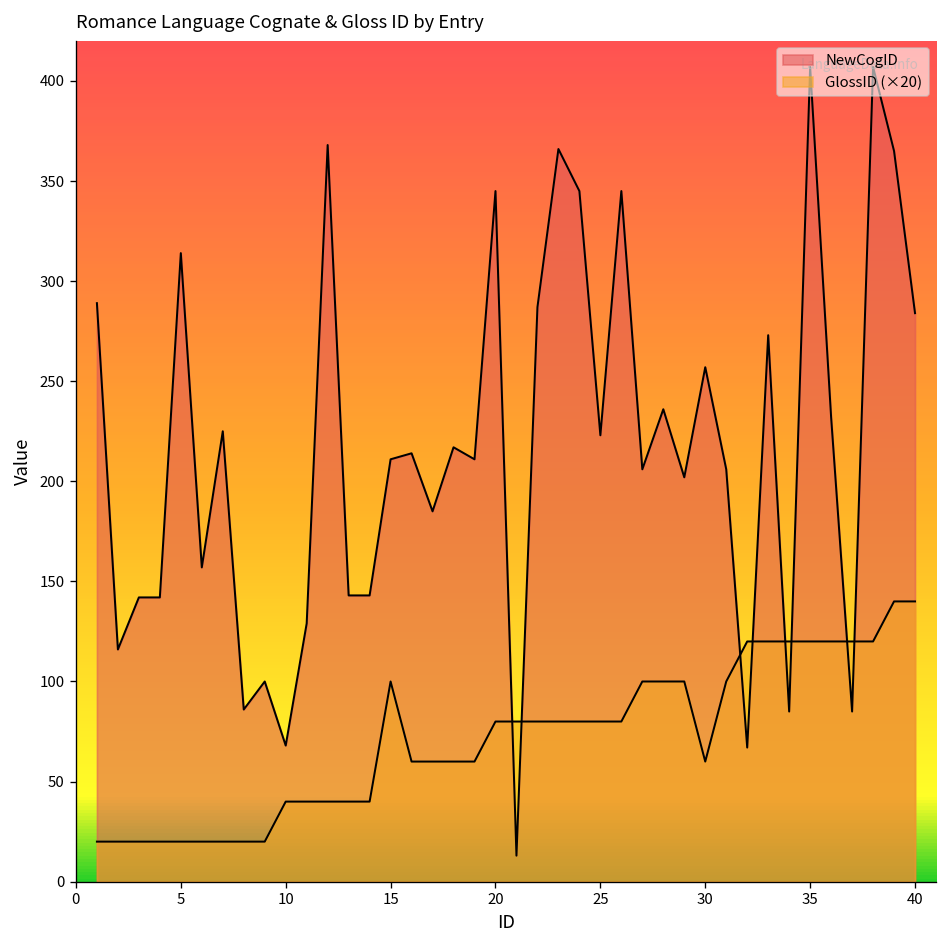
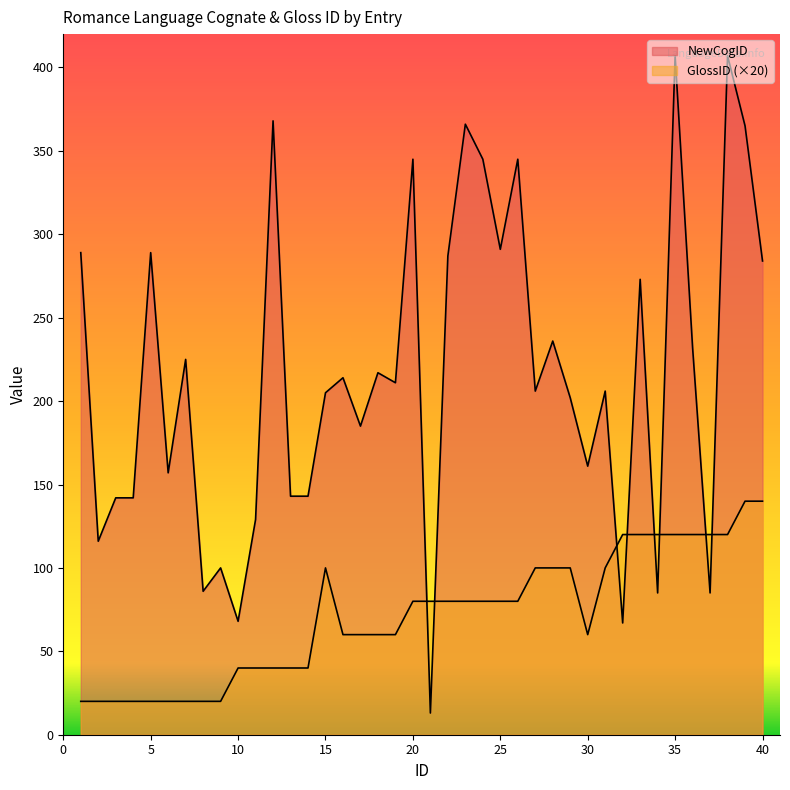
NewCogID, 5: 314 -> 289
NewCogID, 15: 211 -> 205
NewCogID, 25: 223 -> 291
NewCogID, 30: 257 -> 161
